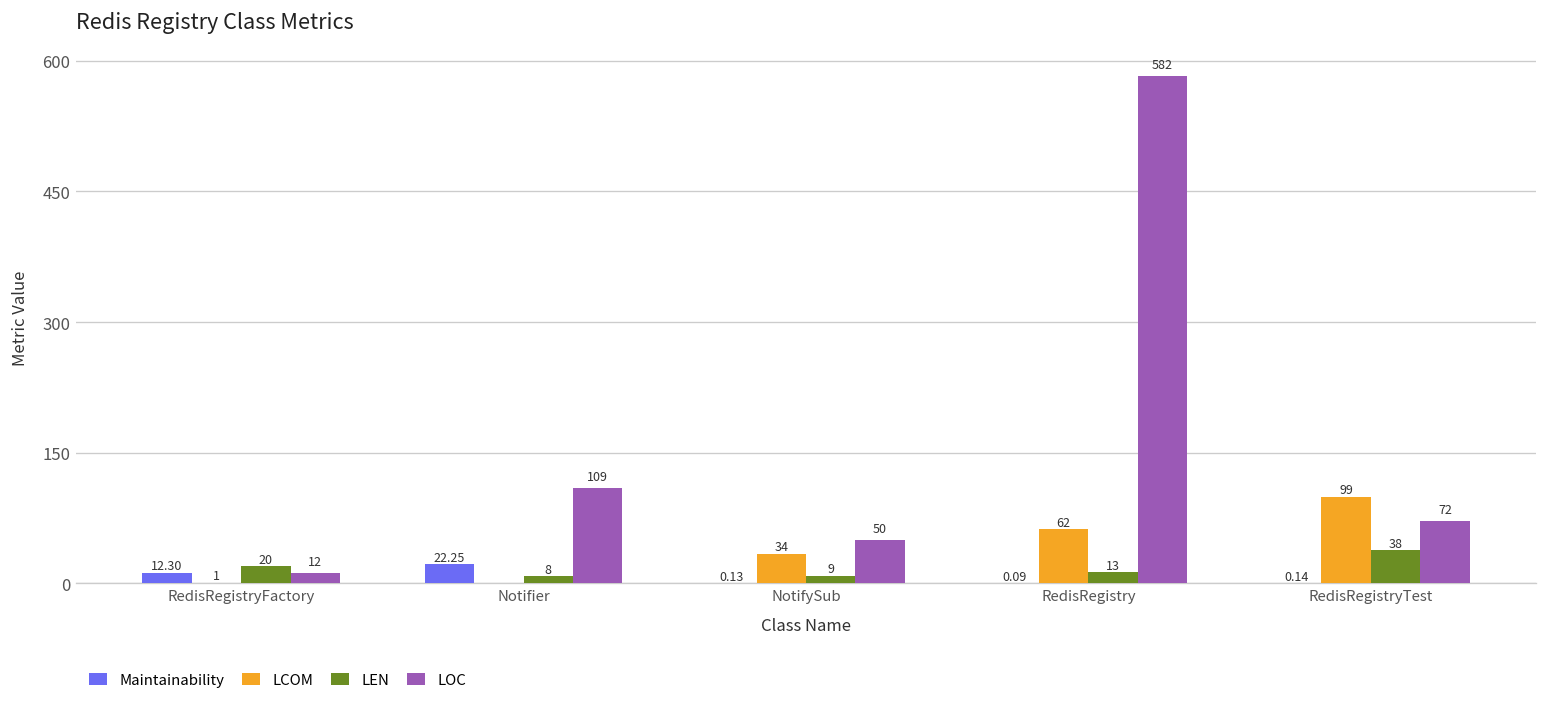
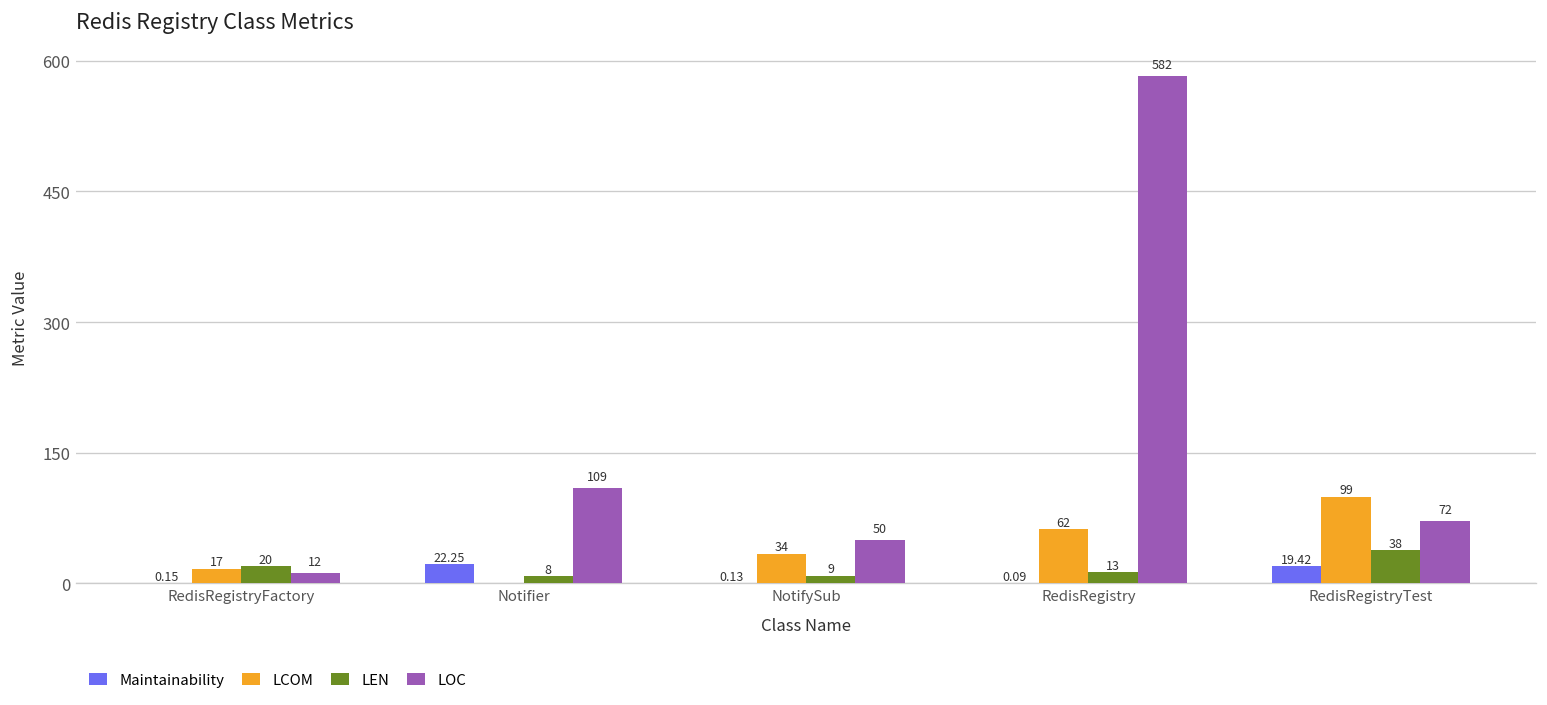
Maintainability, RedisRegistryFactory: 12.30 -> 0.15
LCOM, RedisRegistryFactory: 1 -> 17
Maintainability, RedisRegistryTest: 0.14 -> 19.42
